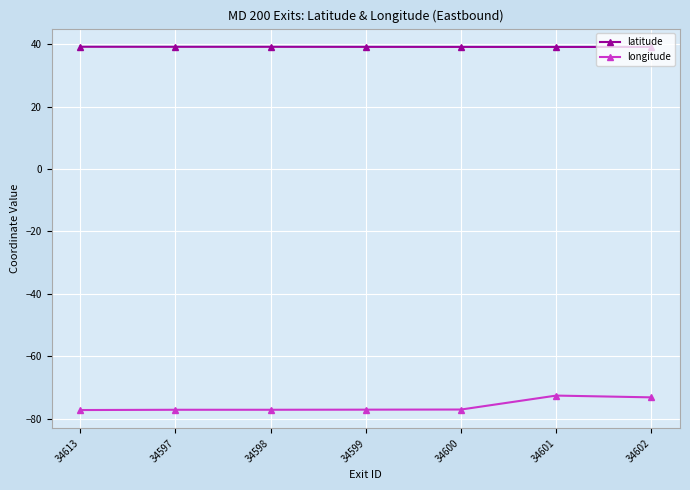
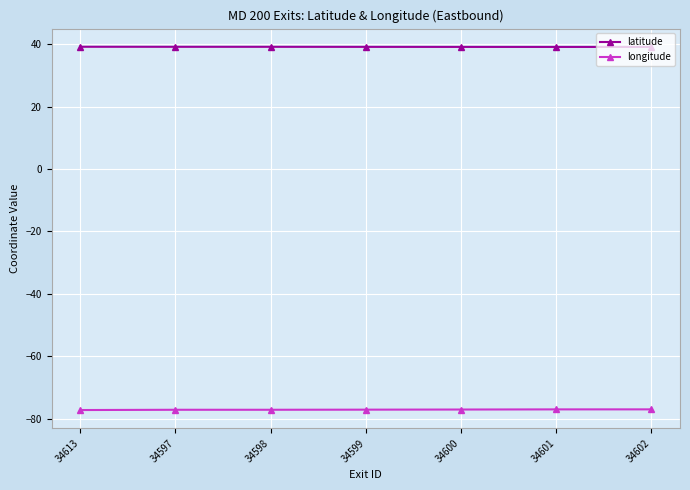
longitude, 34601: -73 -> -77
longitude, 34602: -73 -> -77
